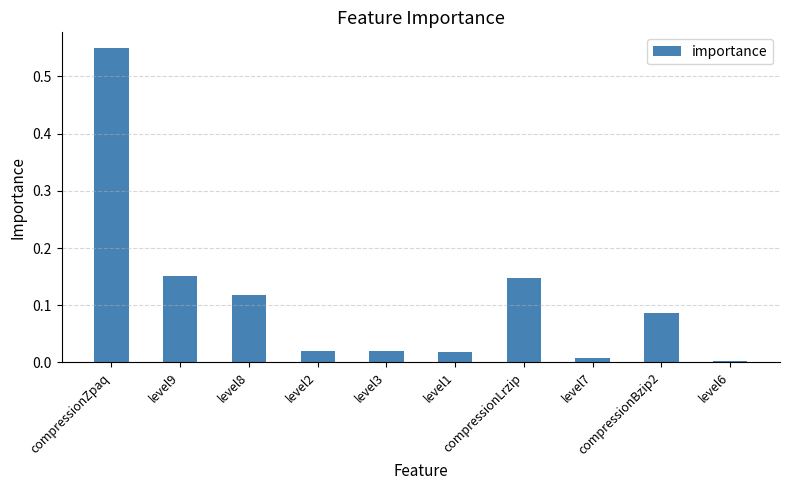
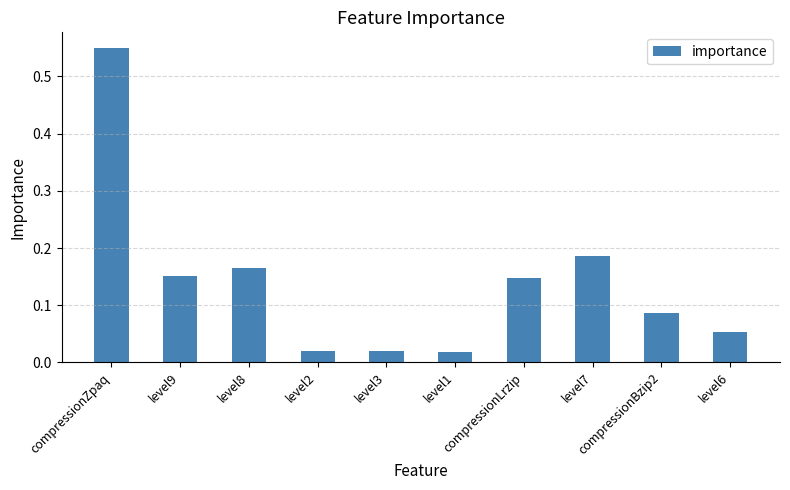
level8: 0.12 -> 0.17
level7: 0.01 -> 0.19
level6: 0.00 -> 0.05
